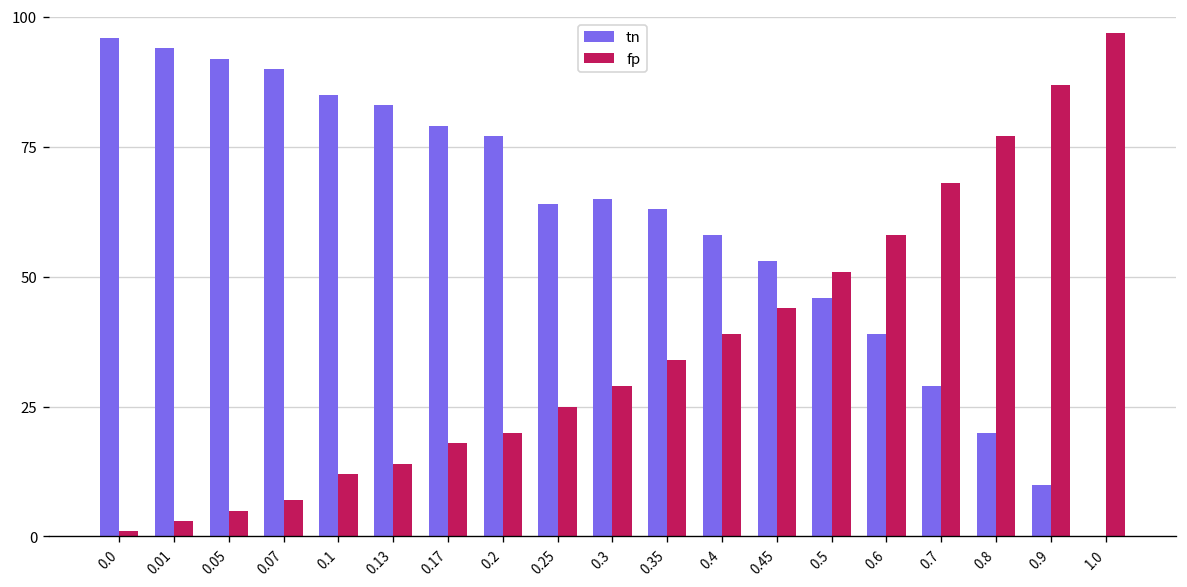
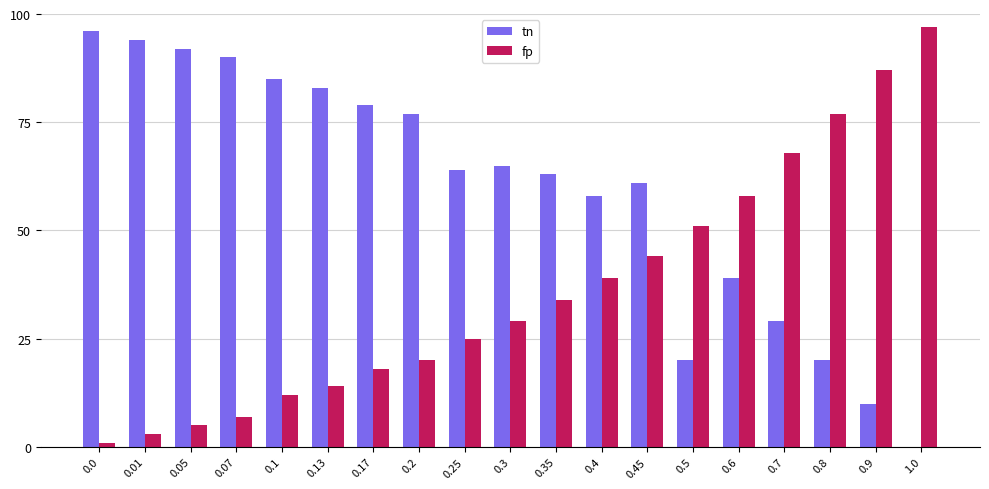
tn, 0.45: 53 -> 61
tn, 0.5: 46 -> 20
